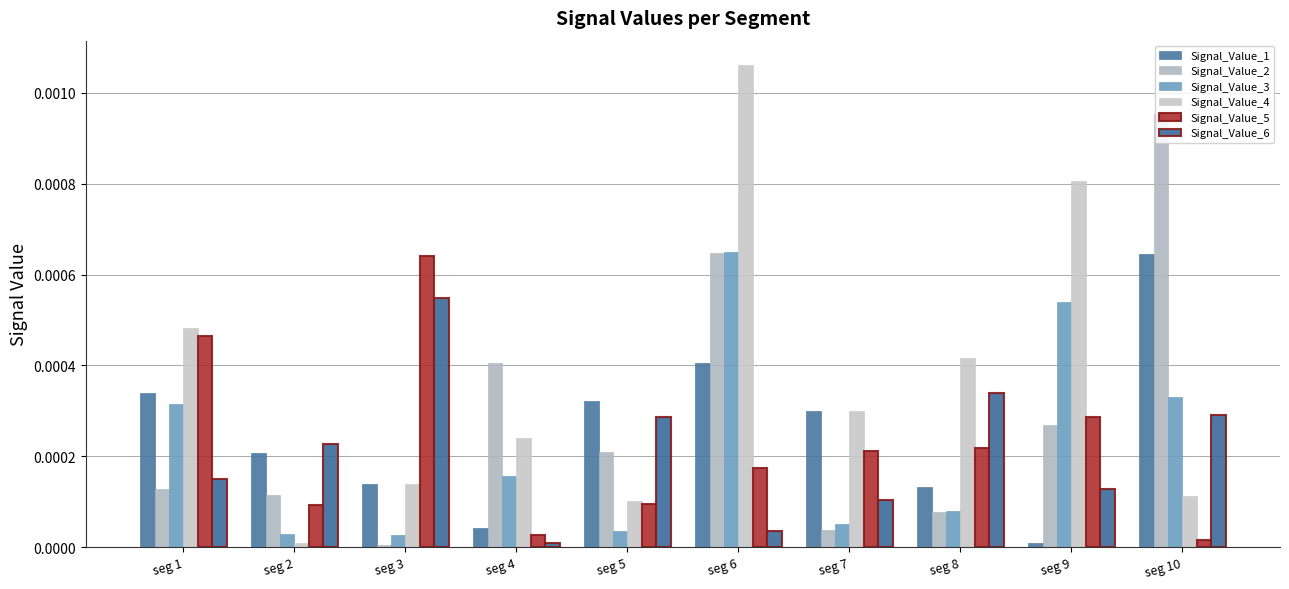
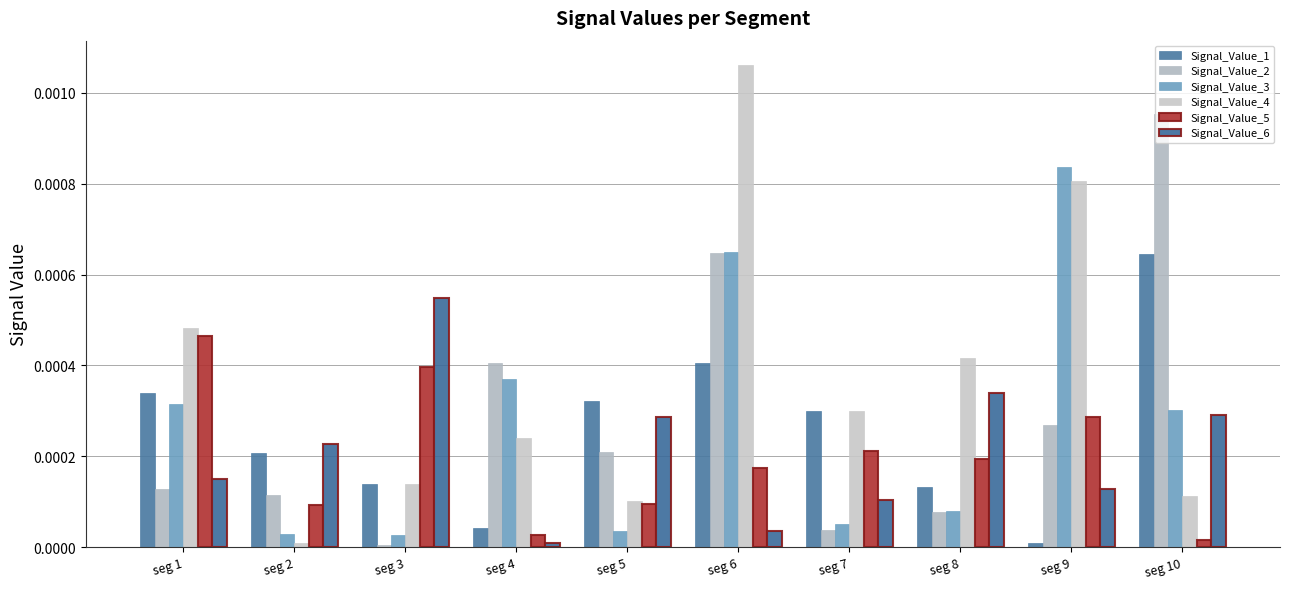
Signal_Value_5, seg 3: 0.00064 -> 0.00040
Signal_Value_3, seg 4: 0.00016 -> 0.00037
Signal_Value_5, seg 8: 0.00022 -> 0.00019
Signal_Value_3, seg 9: 0.00054 -> 0.00084
Signal_Value_3, seg 10: 0.00033 -> 0.00030
